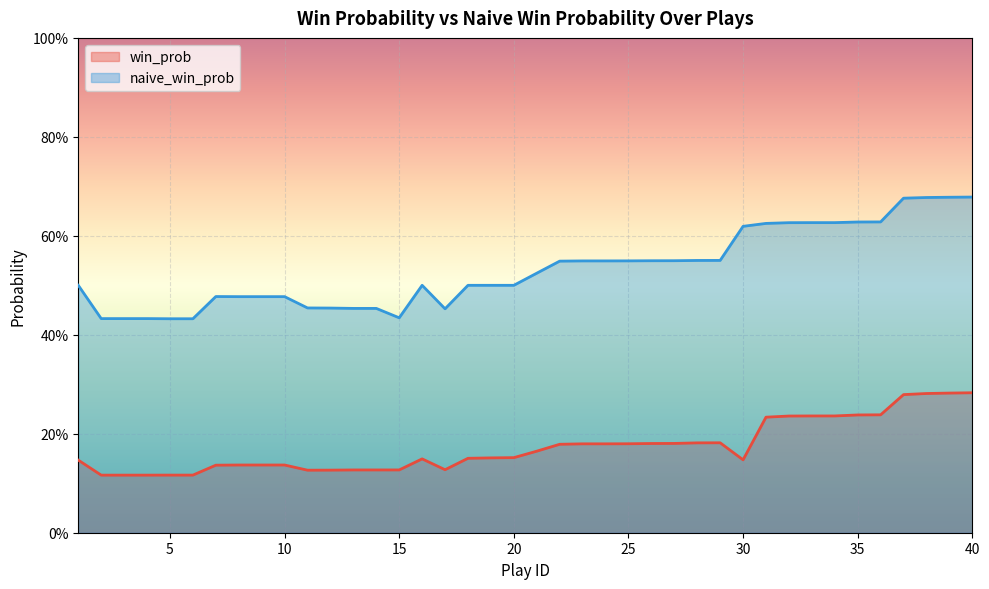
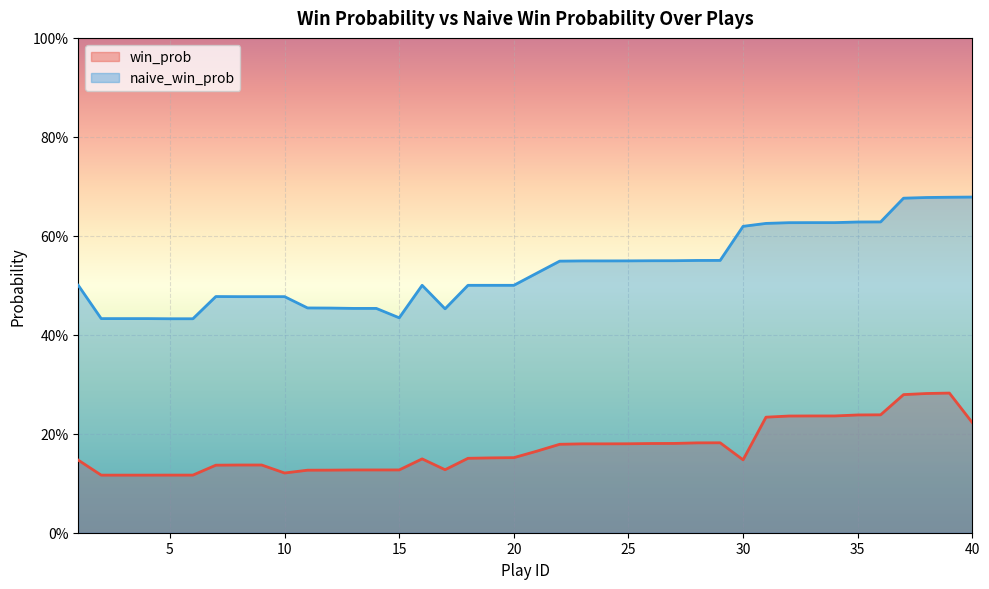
win_prob, 10: 14% -> 12%
win_prob, 40: 28% -> 22%
